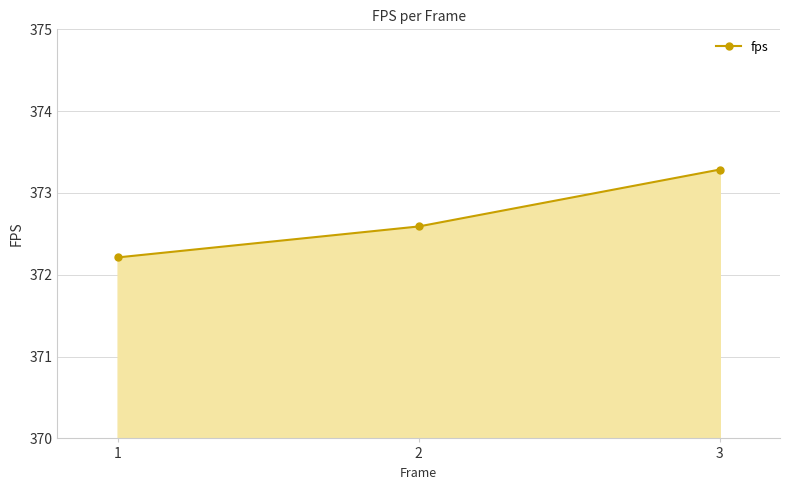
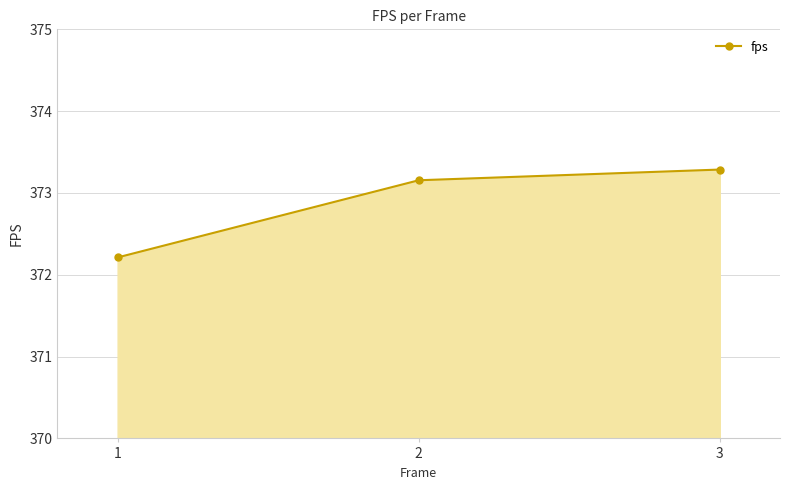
2: 372.6 -> 373.2
